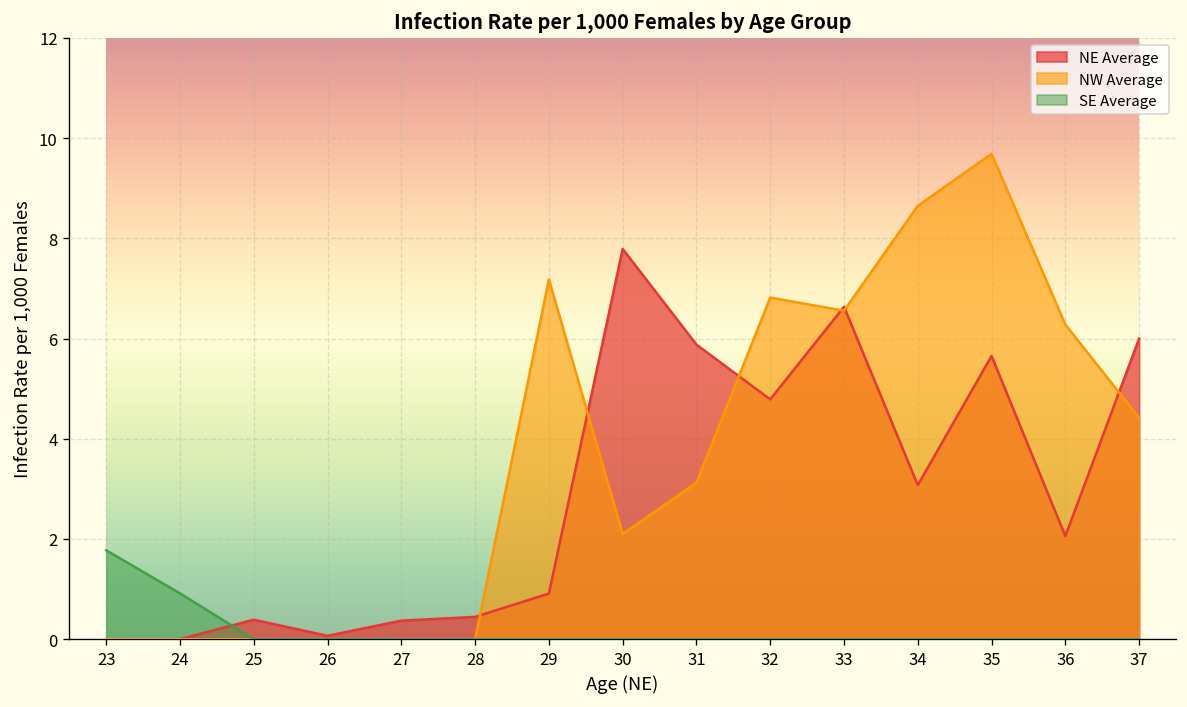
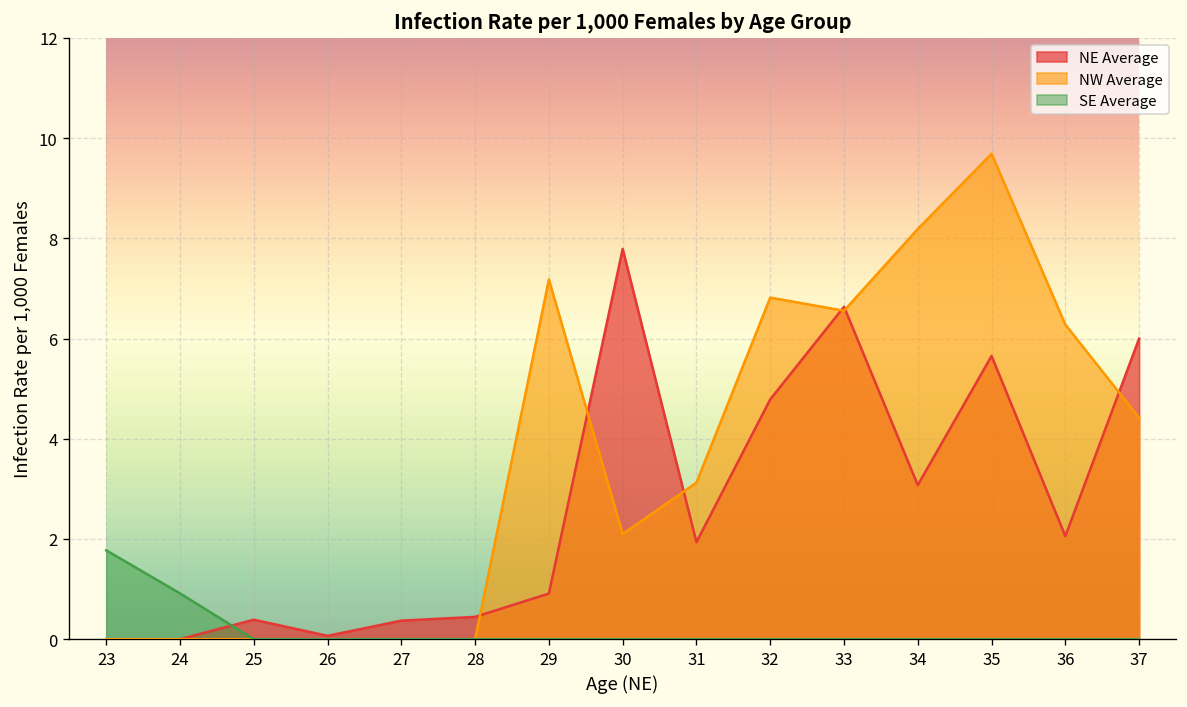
NE Average, 31: 5.9 -> 1.9
NW Average, 34: 8.6 -> 8.2
